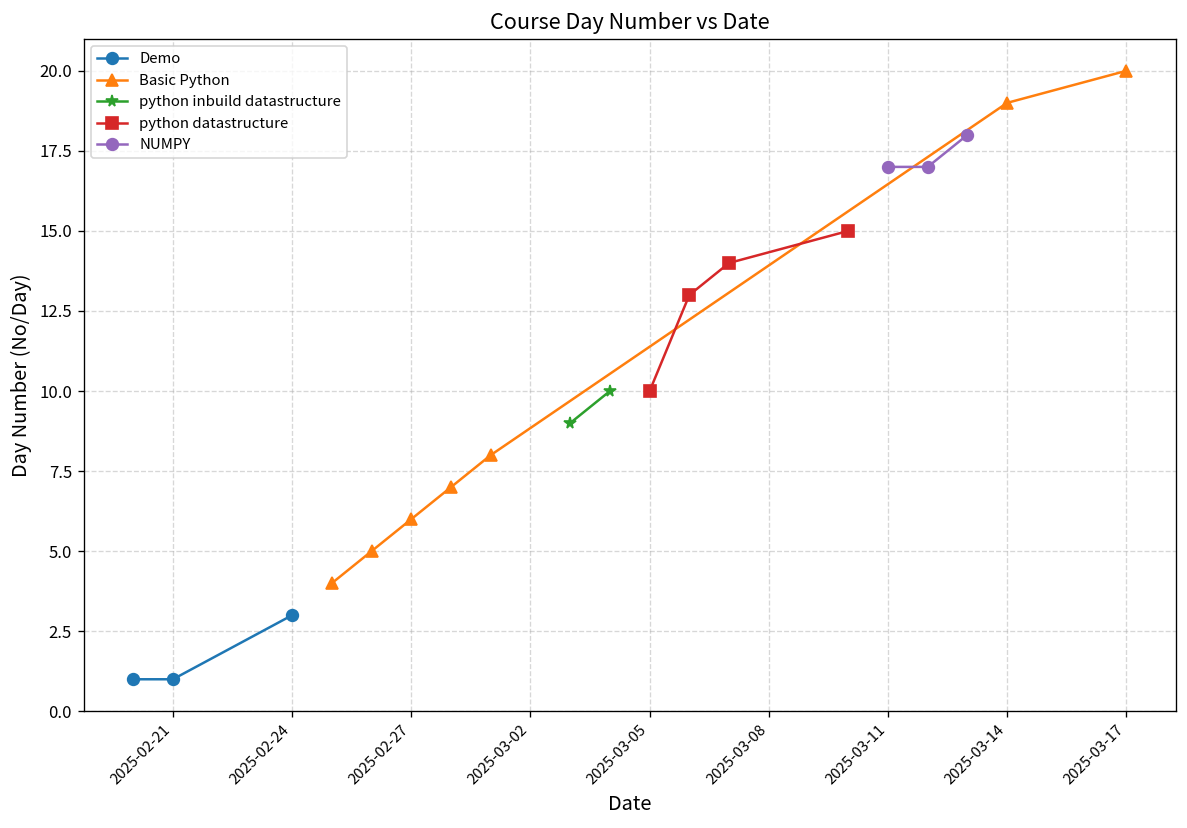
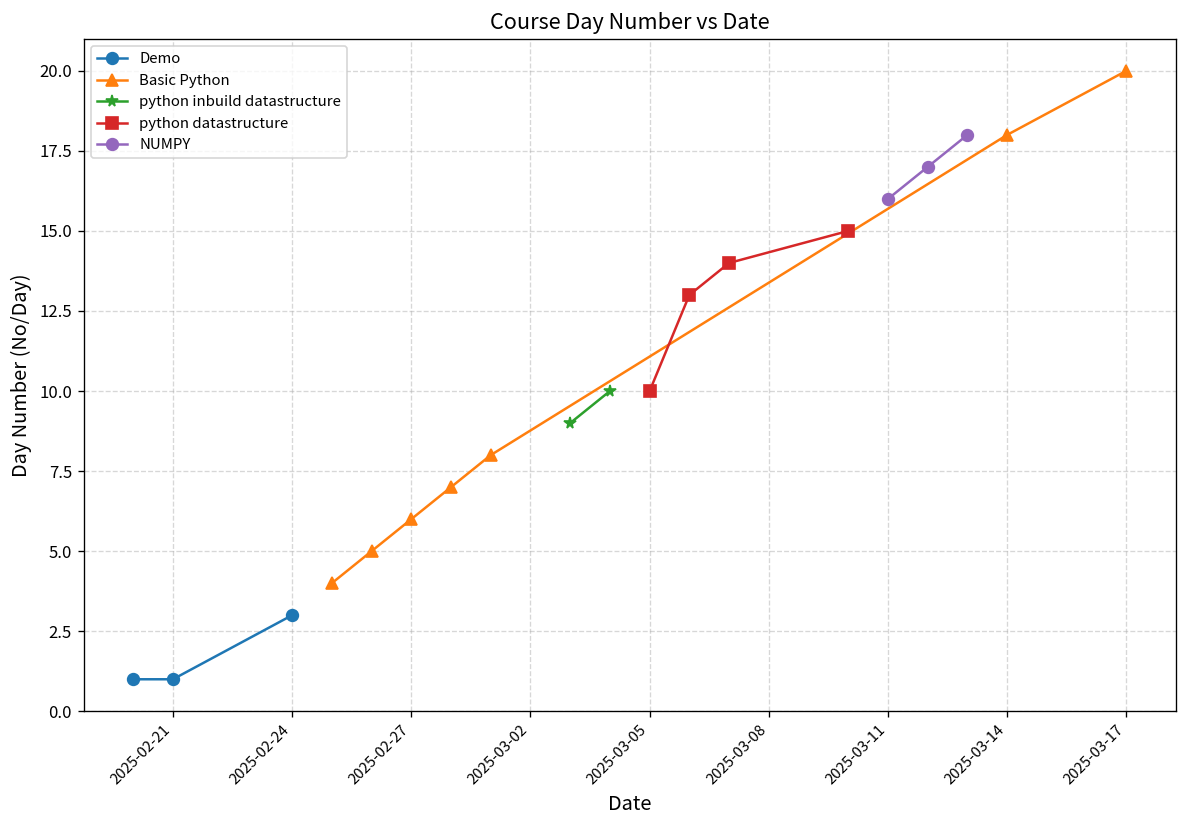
NUMPY, 2025-03-11: 17 -> 16
Basic Python, 2025-03-14: 19 -> 18
